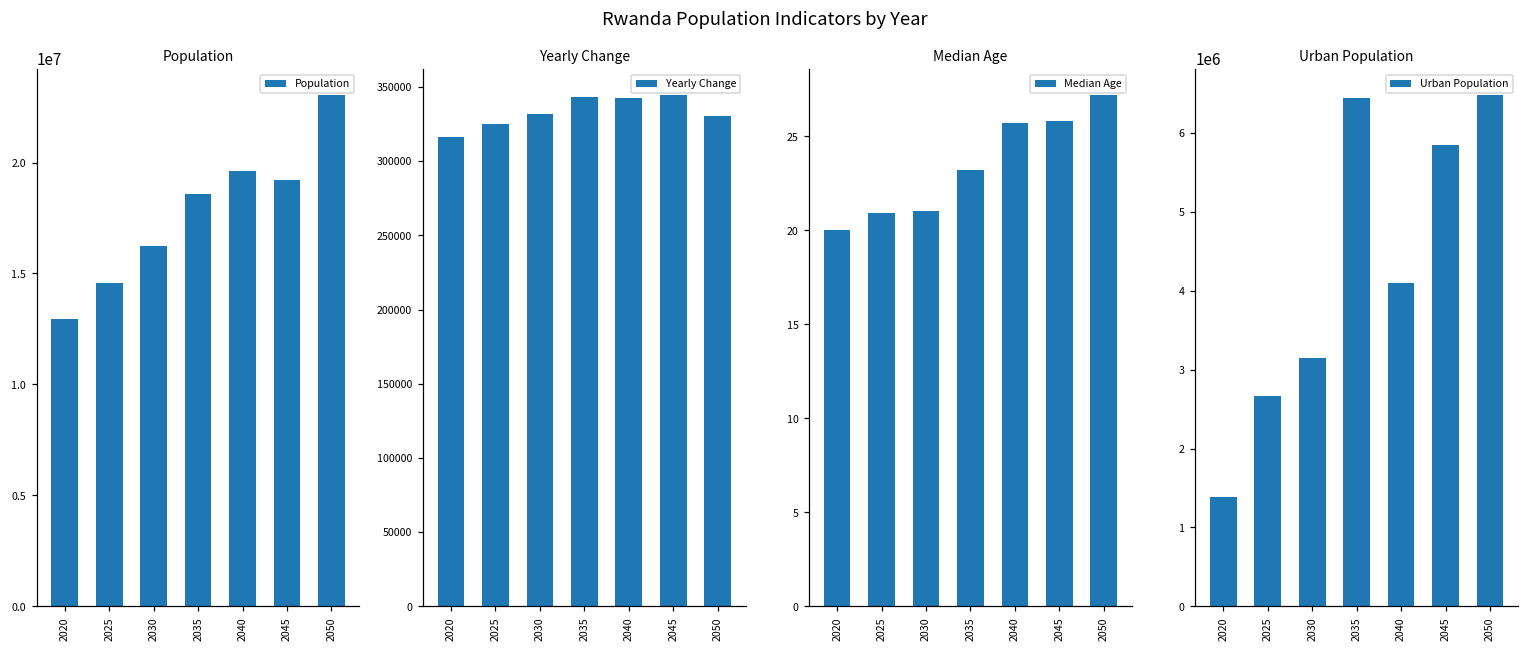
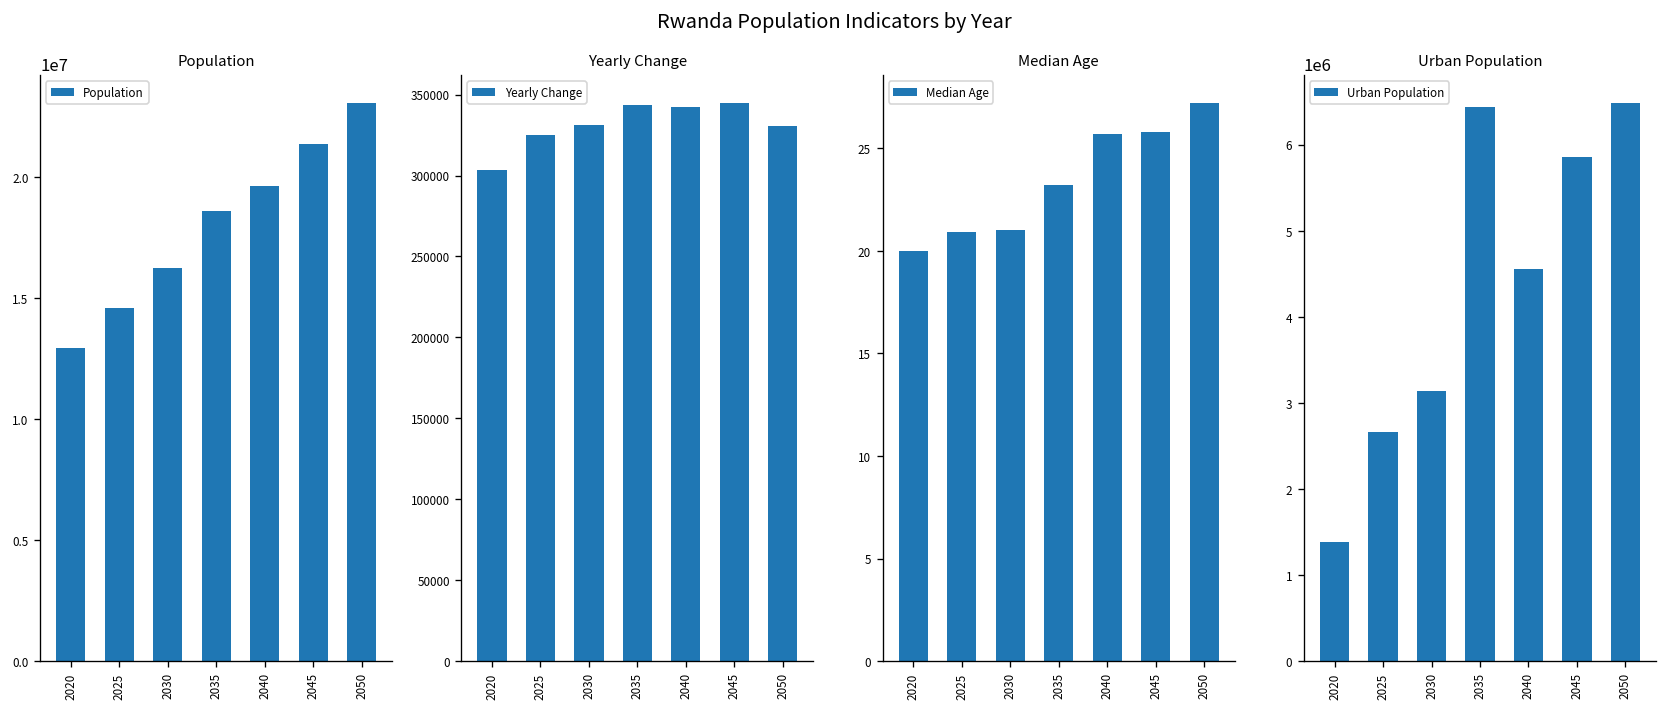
Population, 2045: 19200000 -> 21400000
Yearly Change, 2020: 317000 -> 303000
Urban Population, 2040: 4100000 -> 4600000
